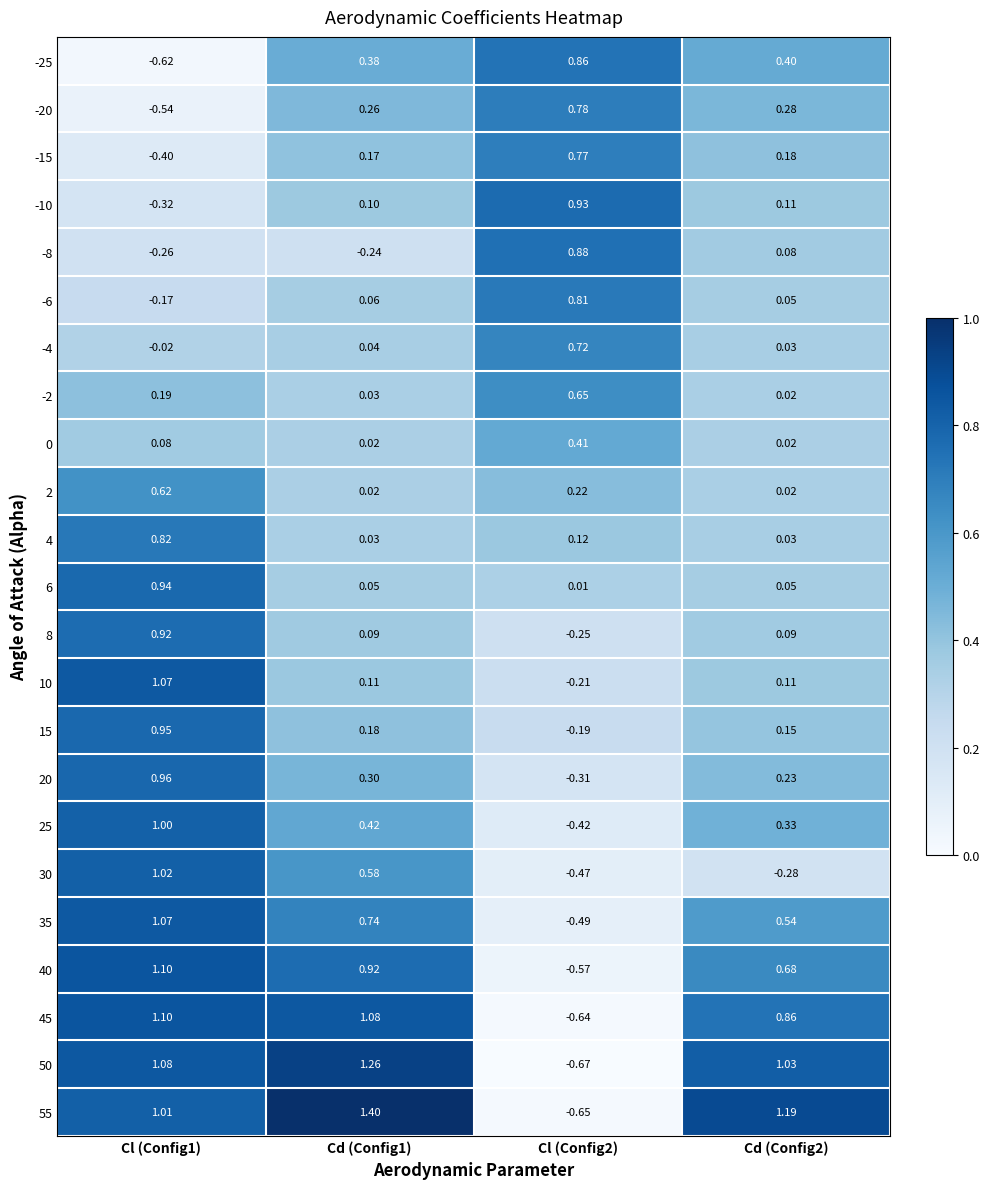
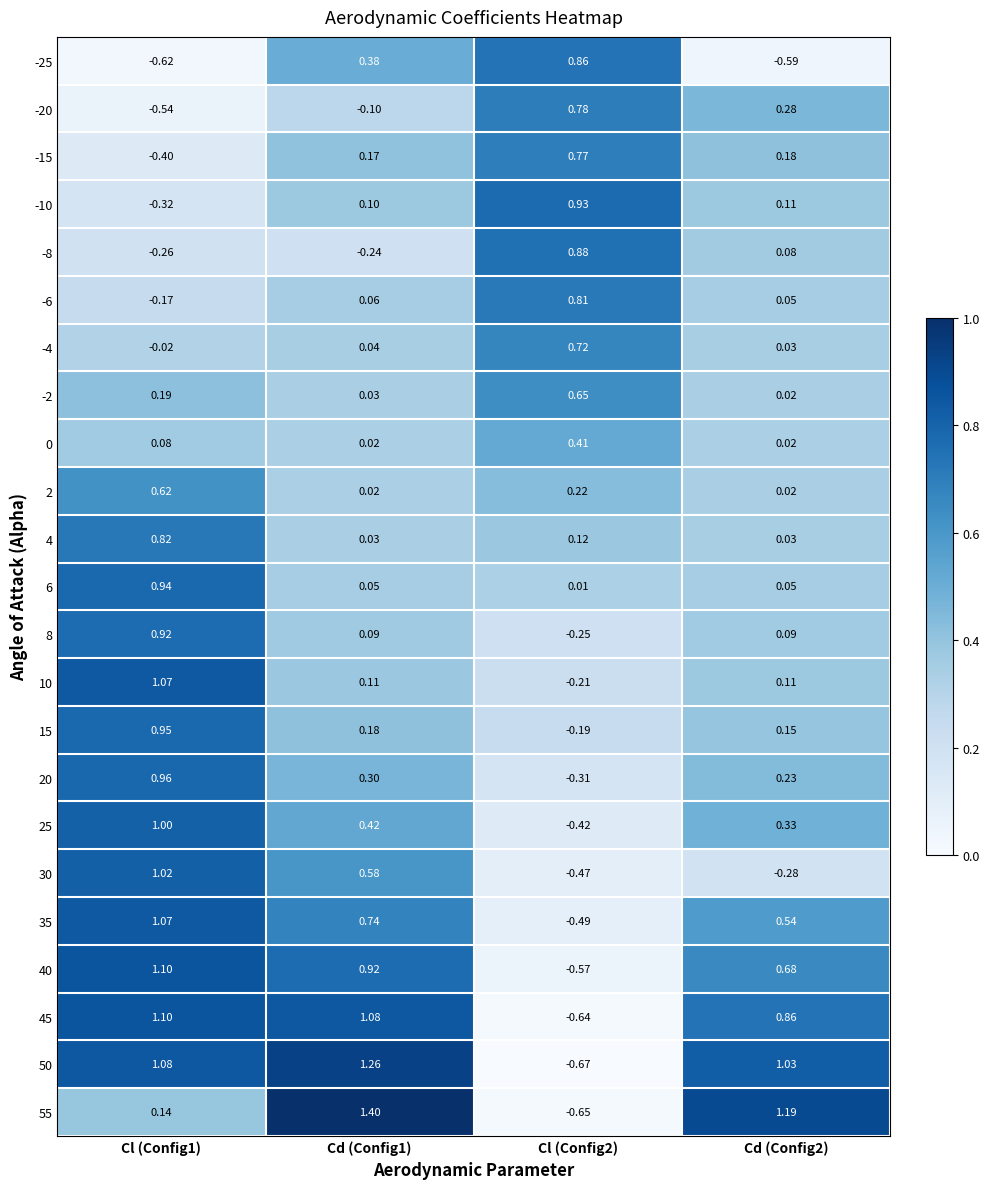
-25, Cd (Config2): 0.40 -> -0.59
-20, Cd (Config1): 0.26 -> -0.10
55, Cl (Config1): 1.01 -> 0.14
